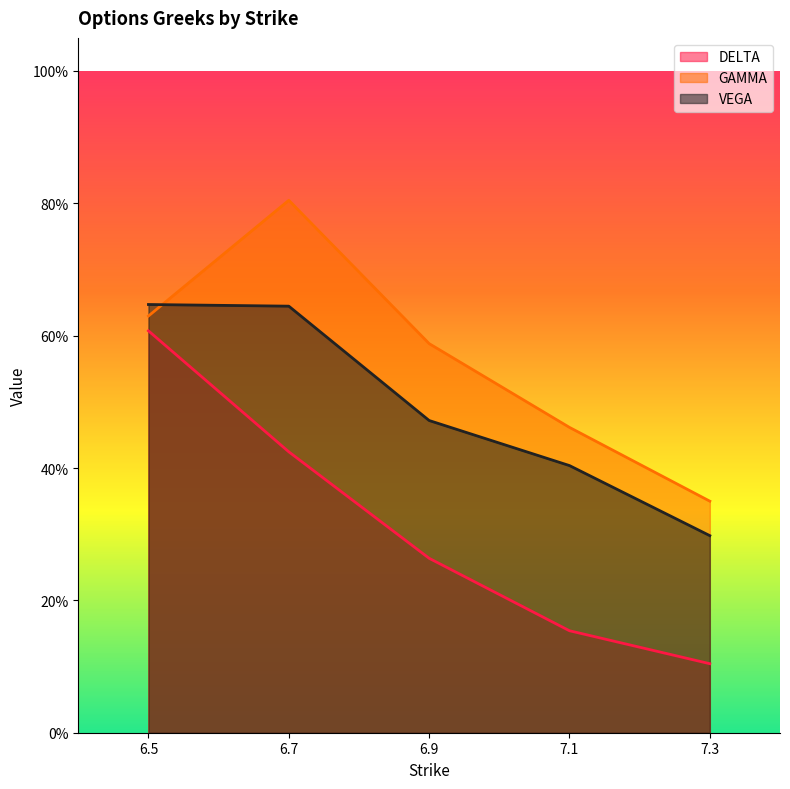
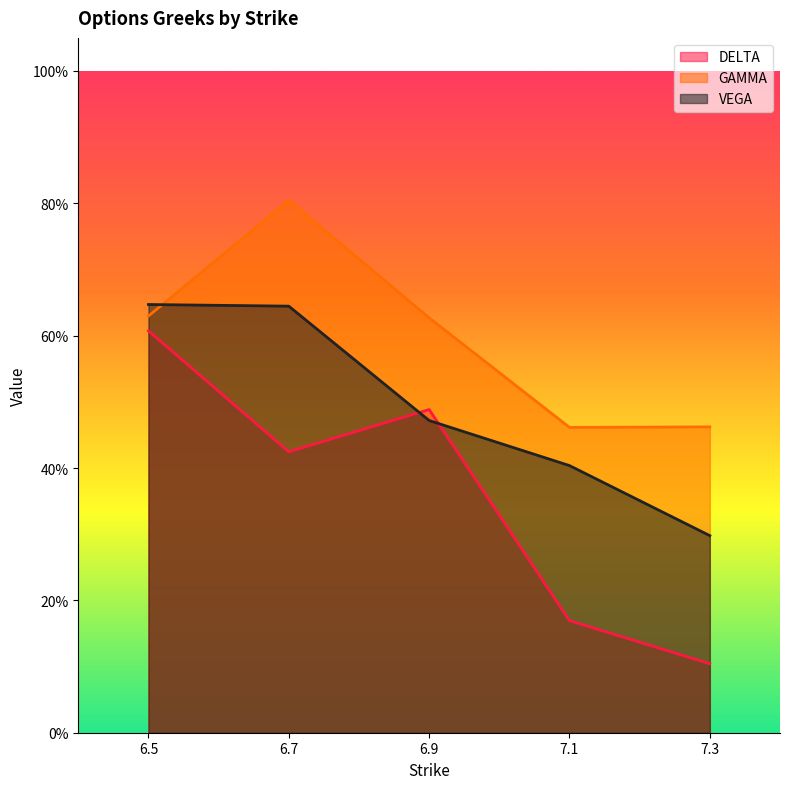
DELTA, 6.9: 26% -> 49%
GAMMA, 6.9: 59% -> 63%
DELTA, 7.1: 15% -> 17%
GAMMA, 7.3: 35% -> 46%
